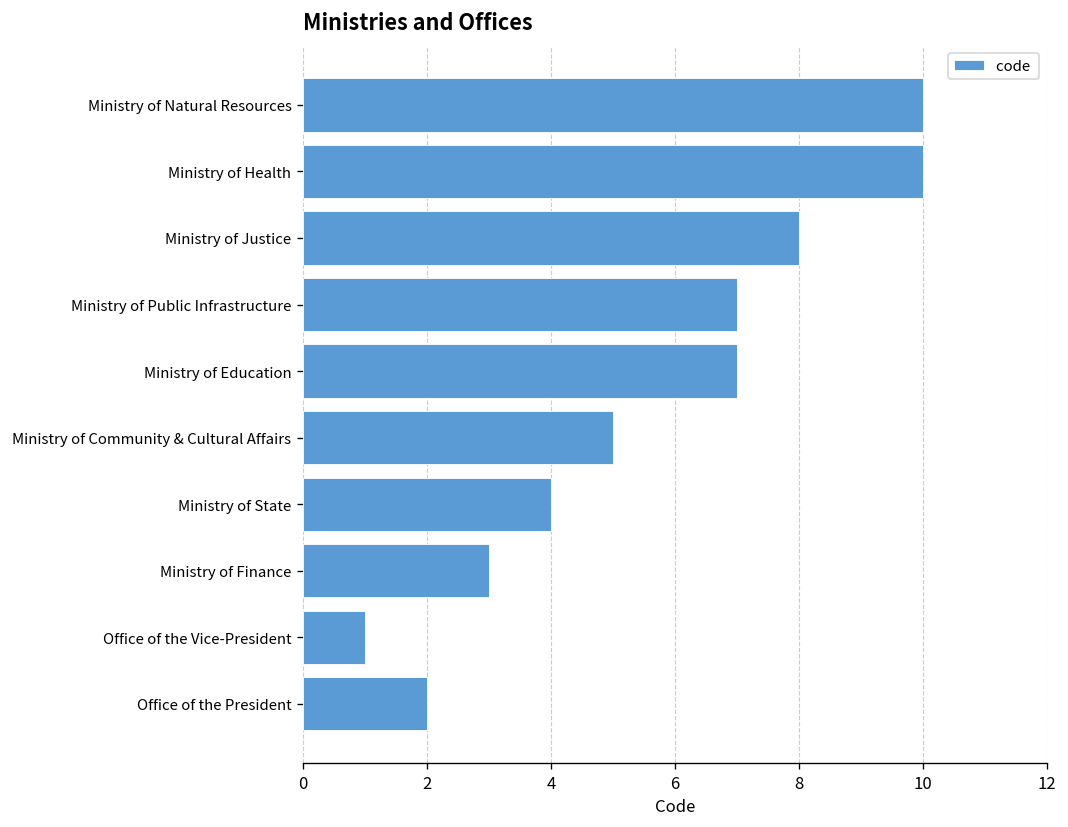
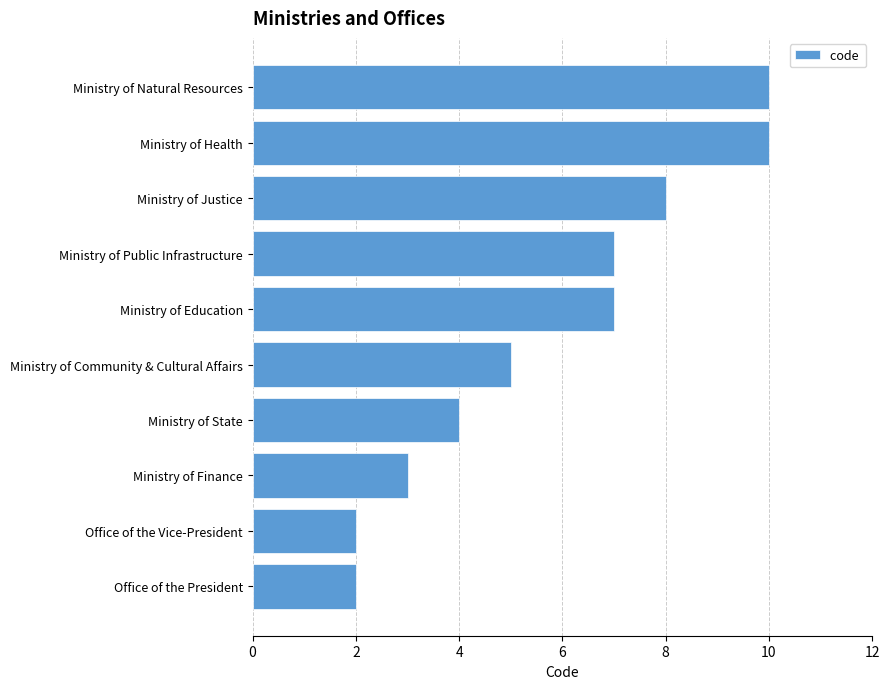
Office of the Vice-President: 1 -> 2
